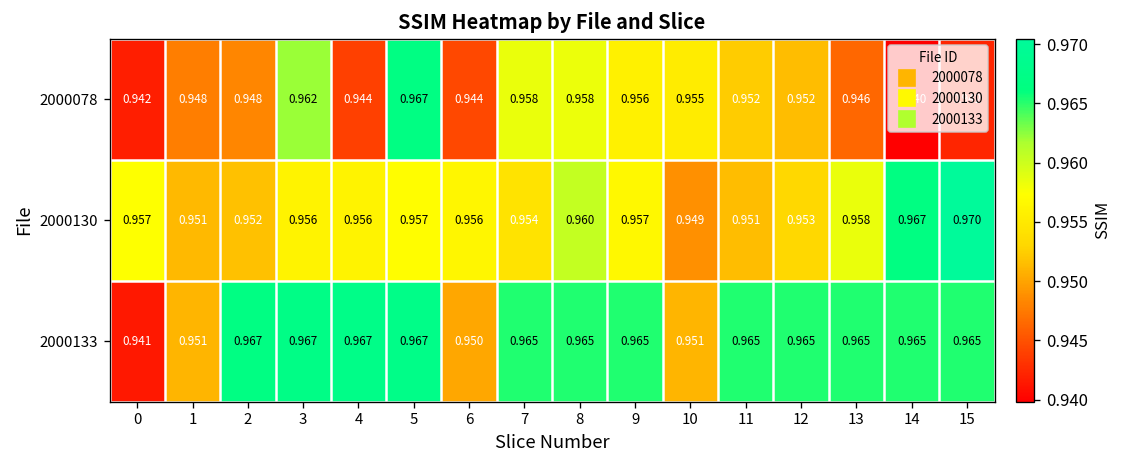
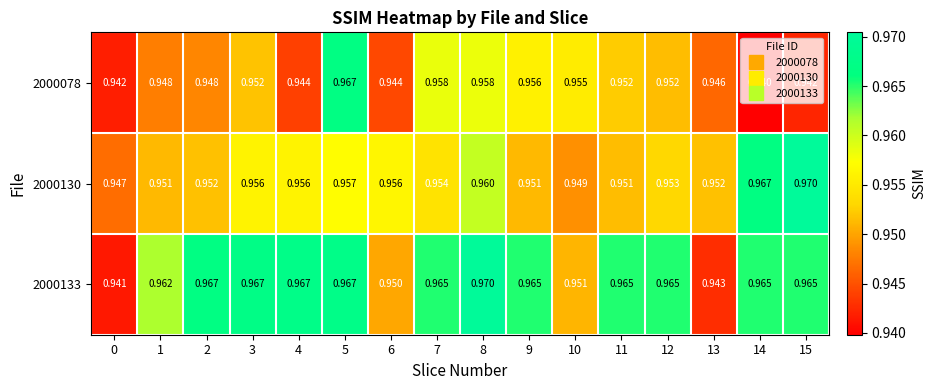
2000078, 3: 0.962 -> 0.952
2000130, 0: 0.957 -> 0.947
2000130, 9: 0.957 -> 0.951
2000130, 13: 0.958 -> 0.952
2000133, 1: 0.951 -> 0.962
2000133, 8: 0.965 -> 0.970
2000133, 13: 0.965 -> 0.943
